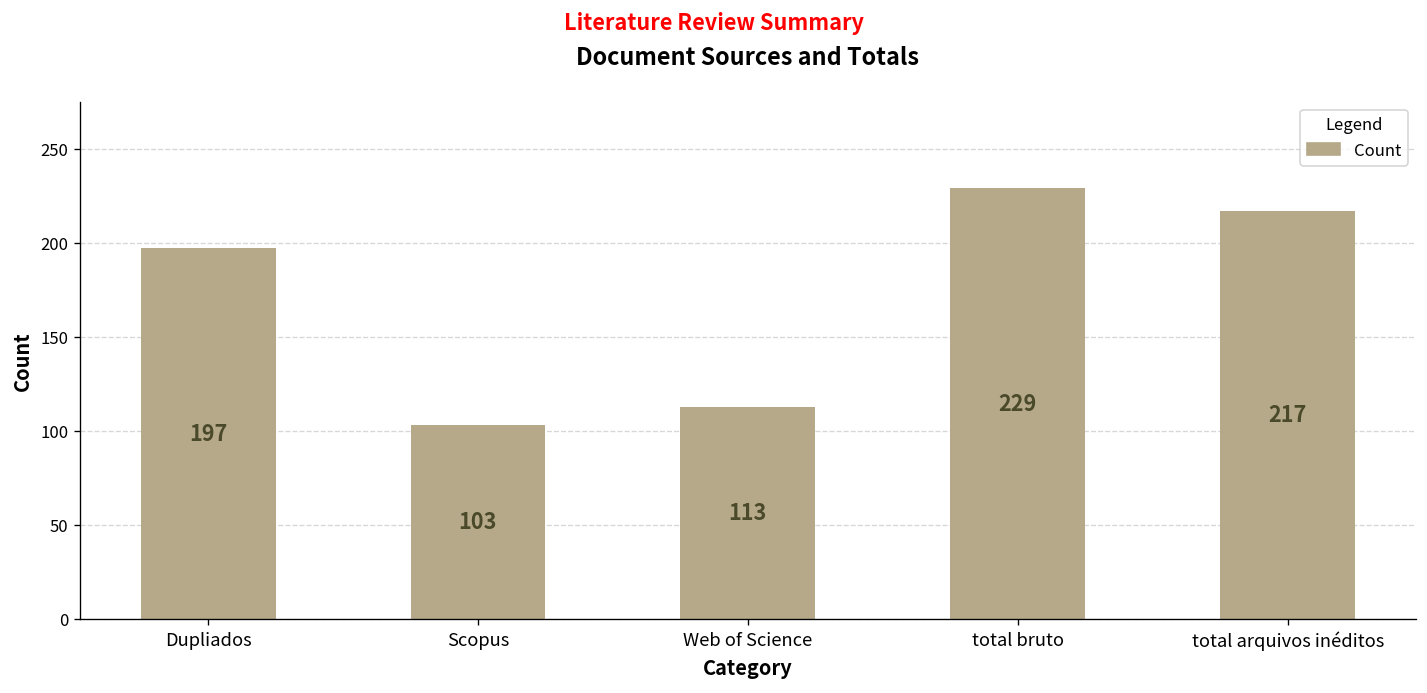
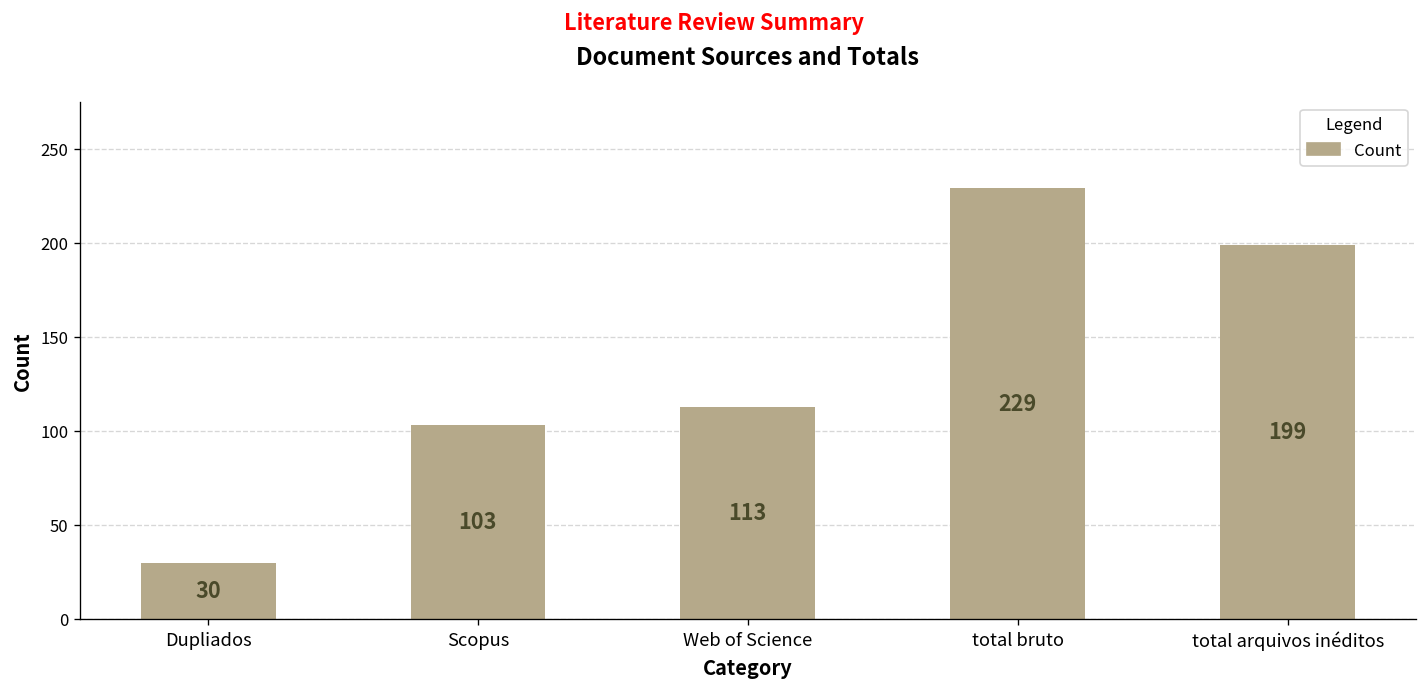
Dupliados: 197 -> 30
total arquivos inéditos: 217 -> 199
